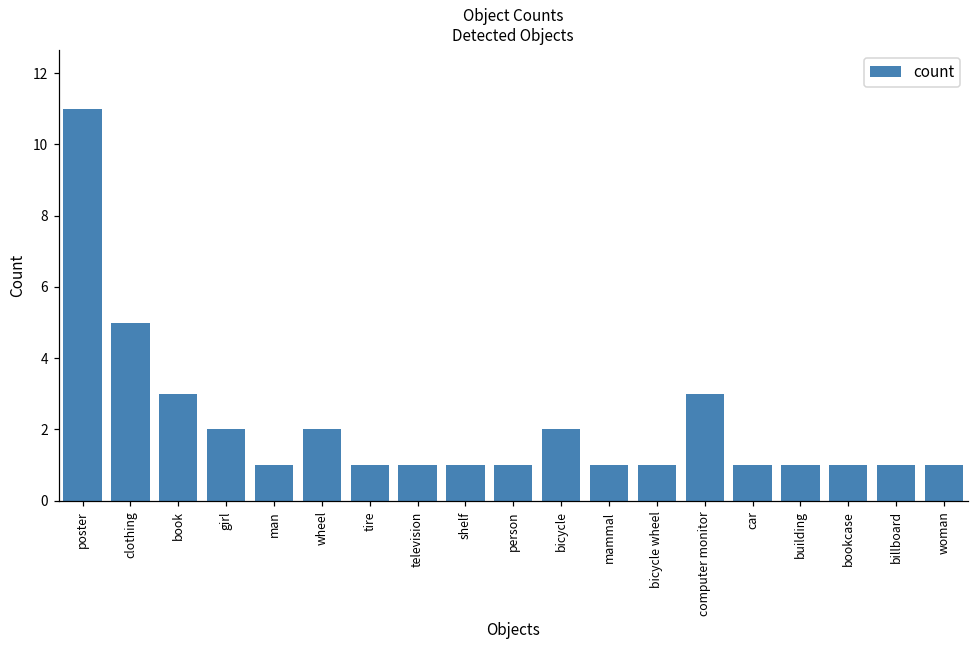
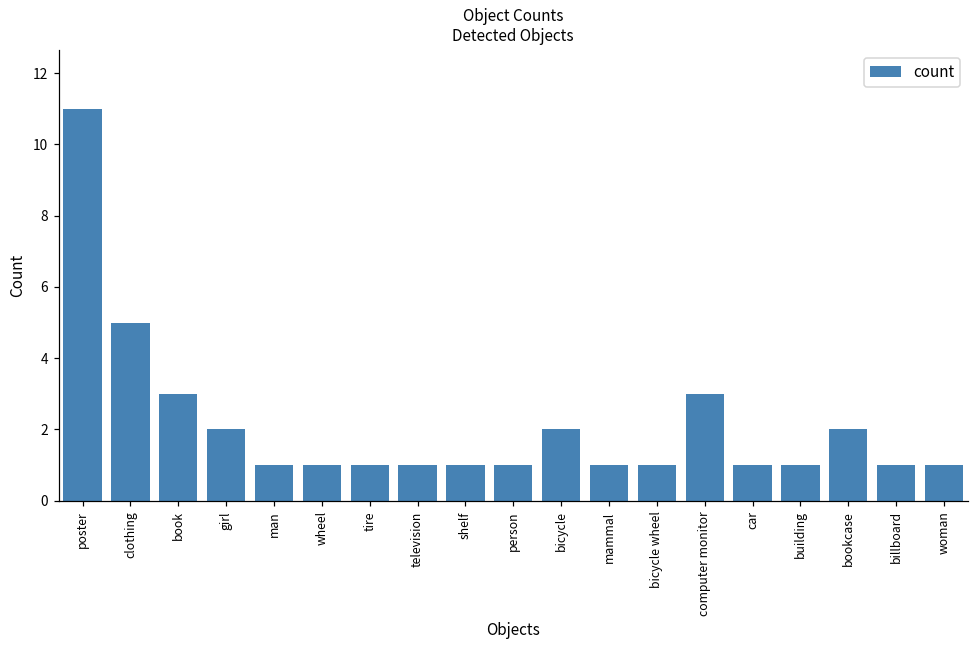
wheel: 2 -> 1
bookcase: 1 -> 2
